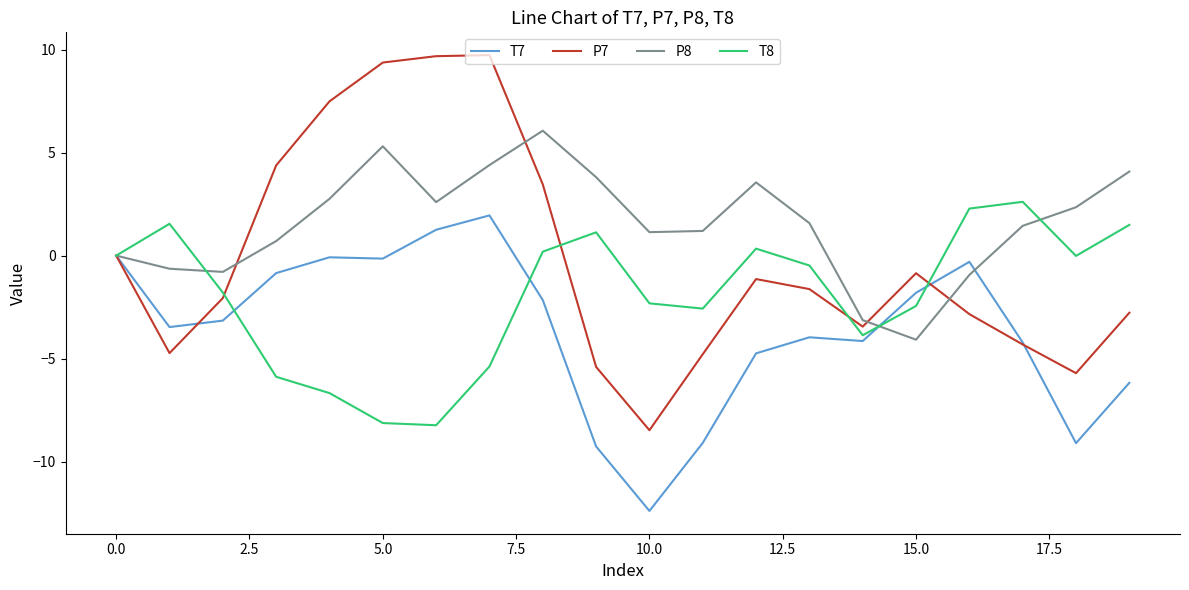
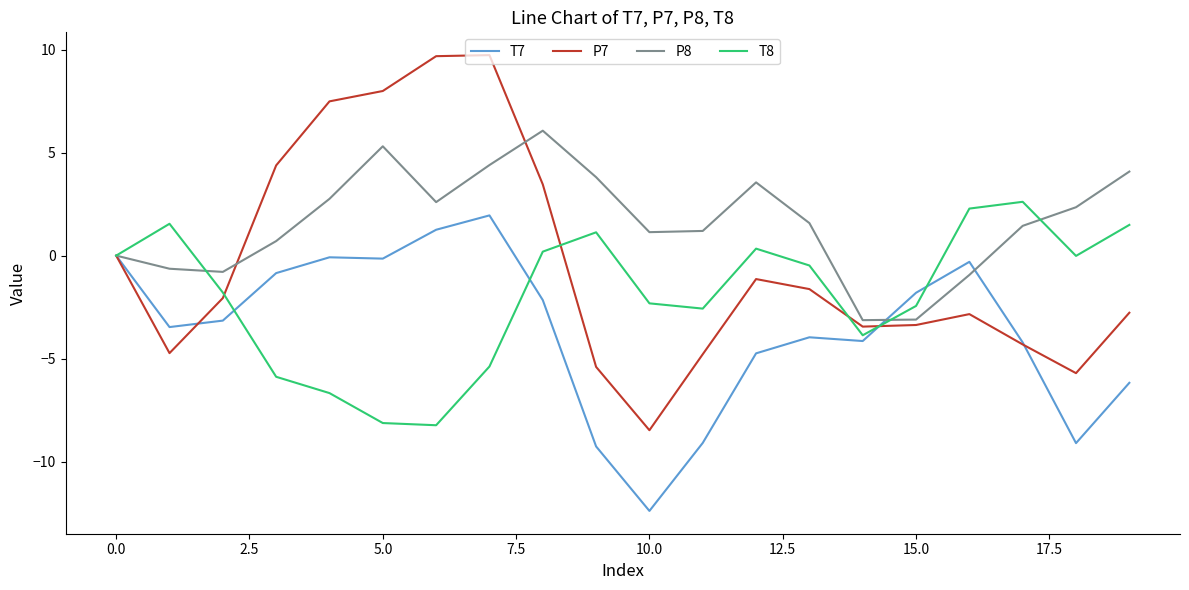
P7, 5.0: 9.4 -> 8.0
P7, 15.0: -0.9 -> -3.4
P8, 15.0: -4.1 -> -3.1
